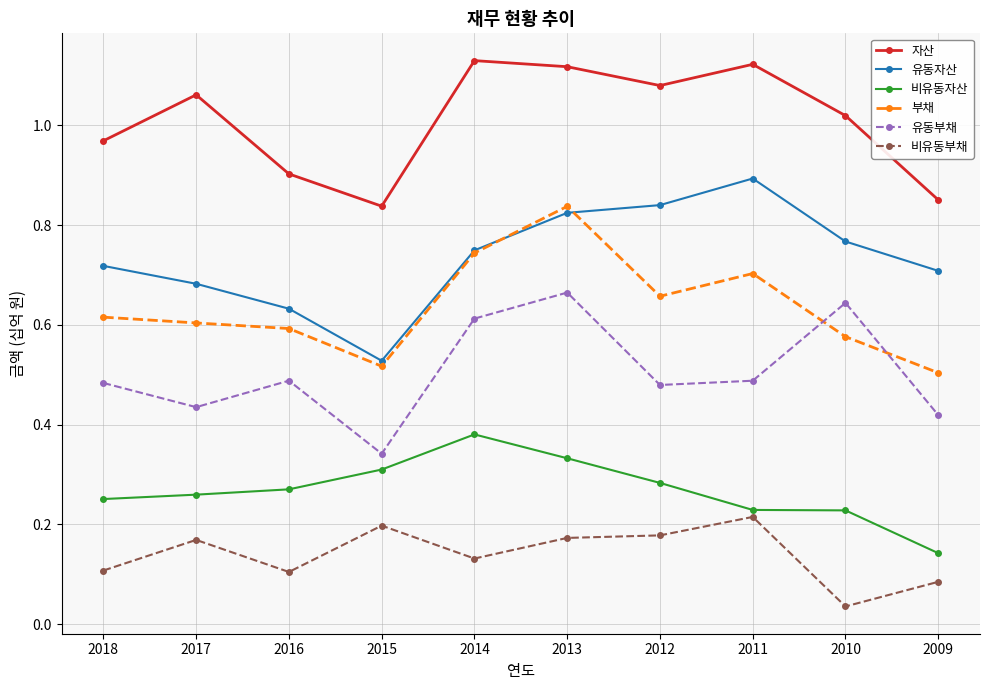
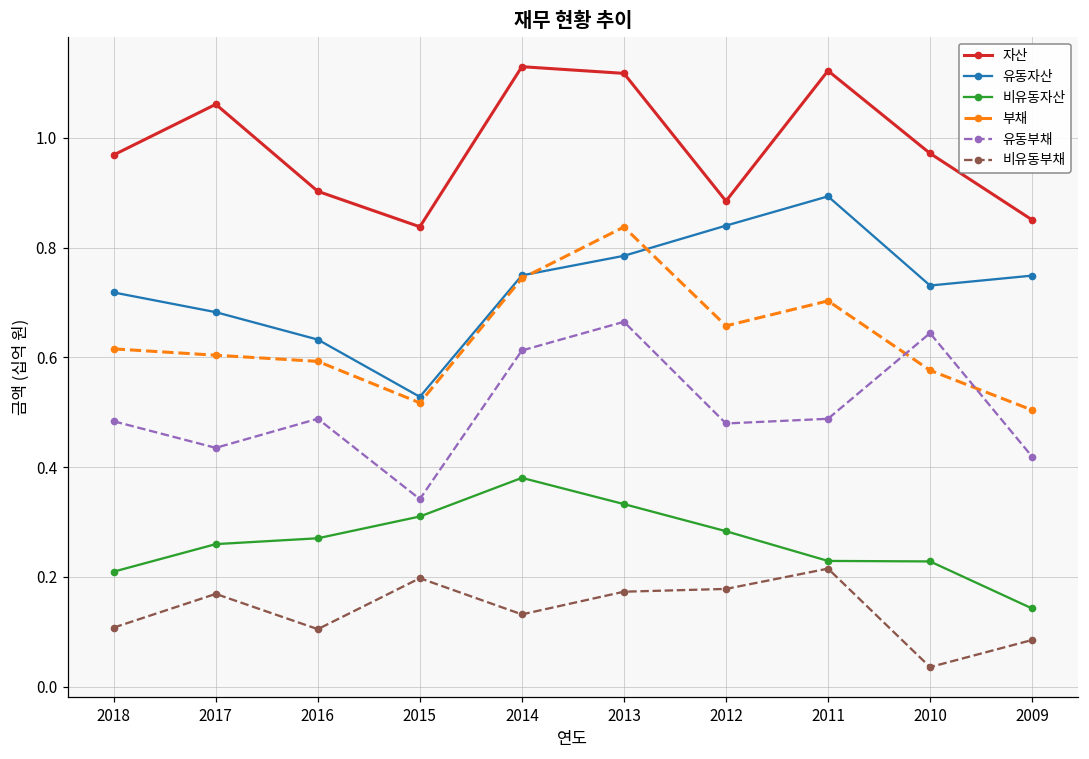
비유동자산, 2018: 0.25 -> 0.21
유동자산, 2013: 0.82 -> 0.79
자산, 2012: 1.08 -> 0.88
자산, 2010: 1.02 -> 0.97
유동자산, 2010: 0.77 -> 0.73
유동자산, 2009: 0.71 -> 0.75
